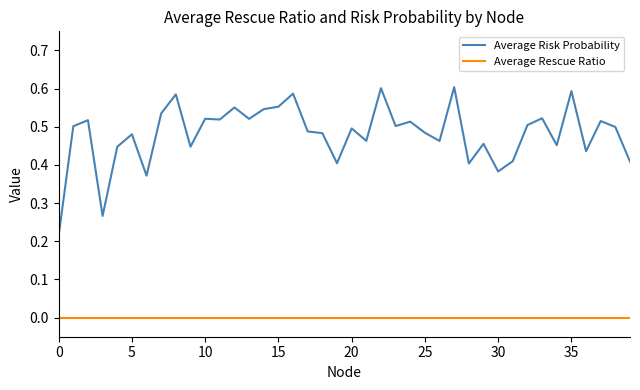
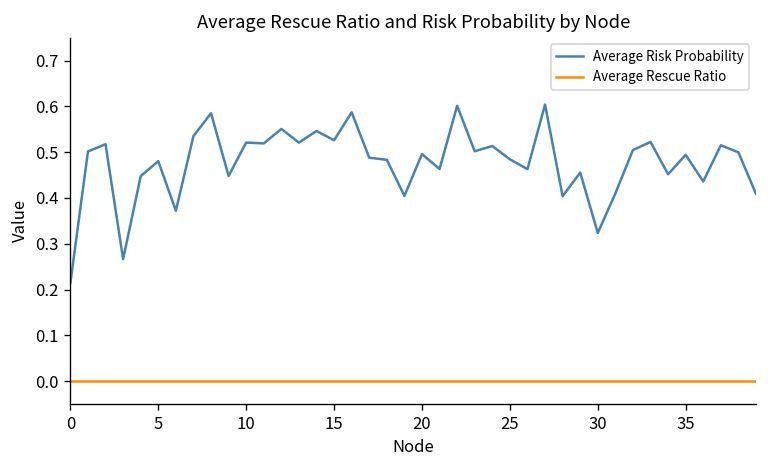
Average Risk Probability, 15: 0.55 -> 0.53
Average Risk Probability, 30: 0.38 -> 0.32
Average Risk Probability, 35: 0.59 -> 0.49
